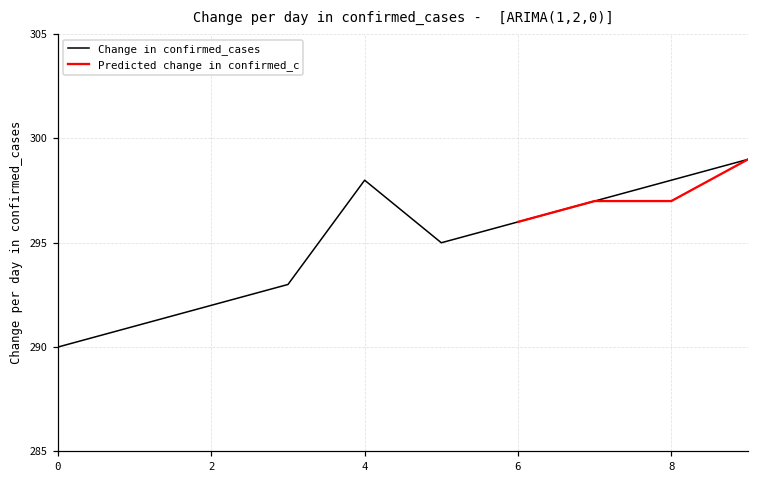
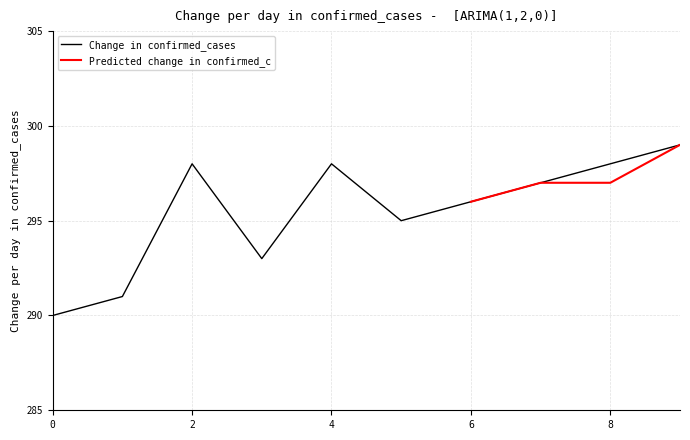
Change in confirmed_cases, 2: 292 -> 298
